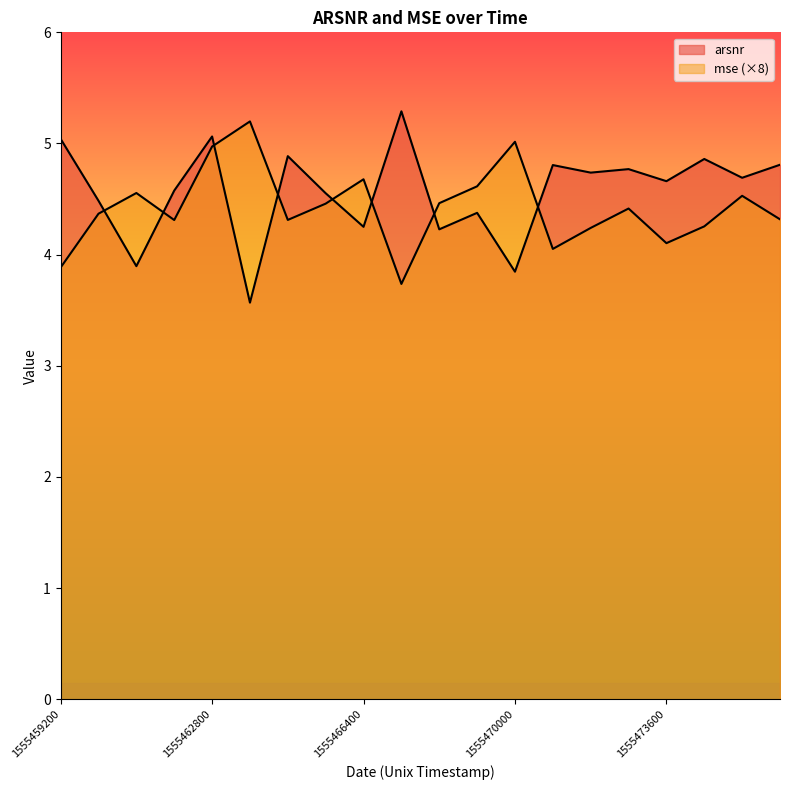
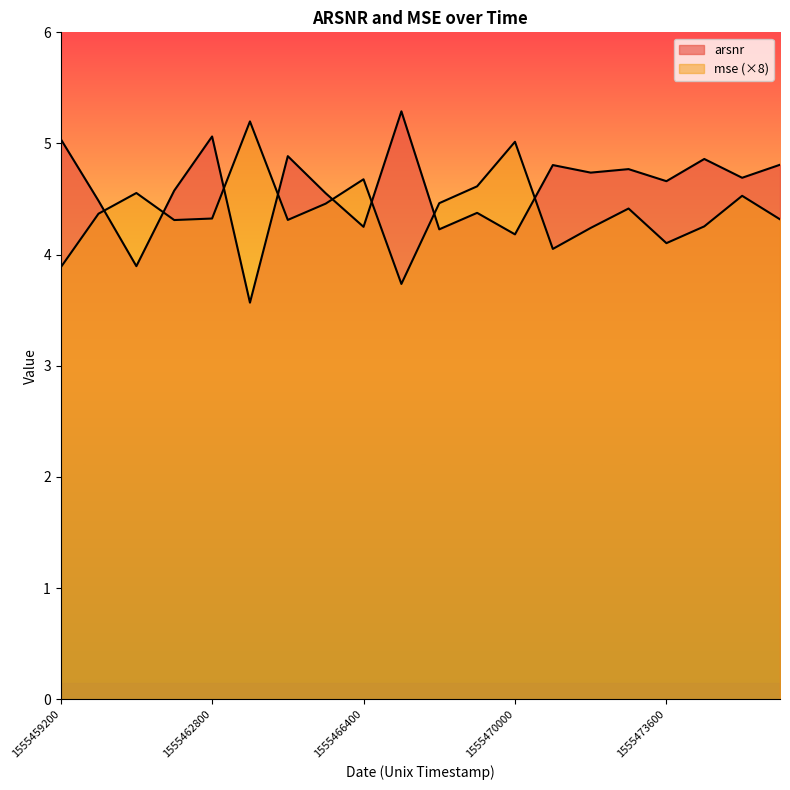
mse (×8), 1555462800: 4.97 -> 4.32
arsnr, 1555470000: 3.85 -> 4.18
